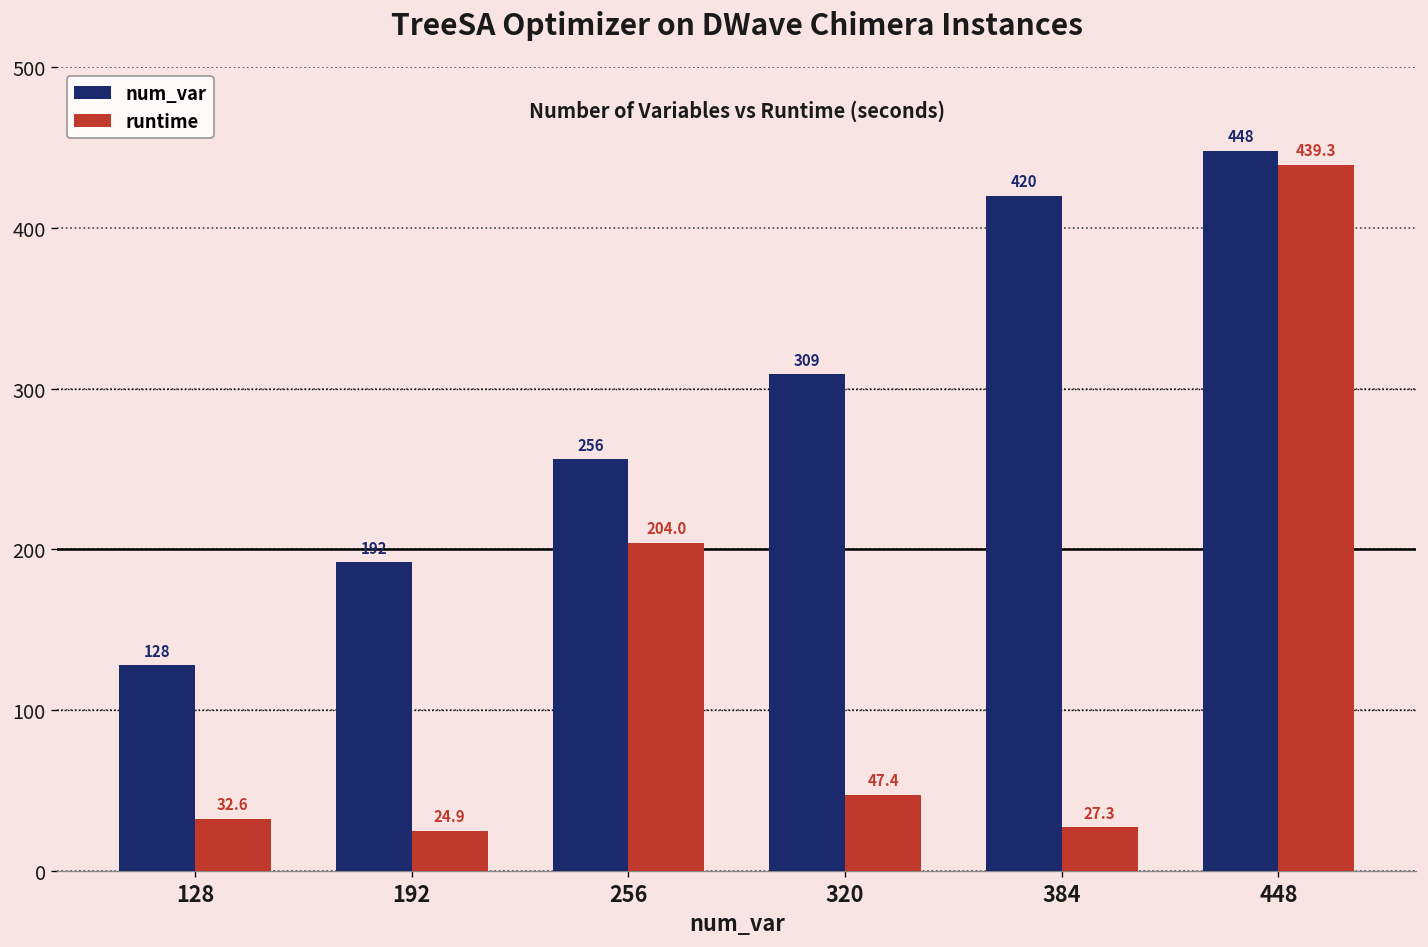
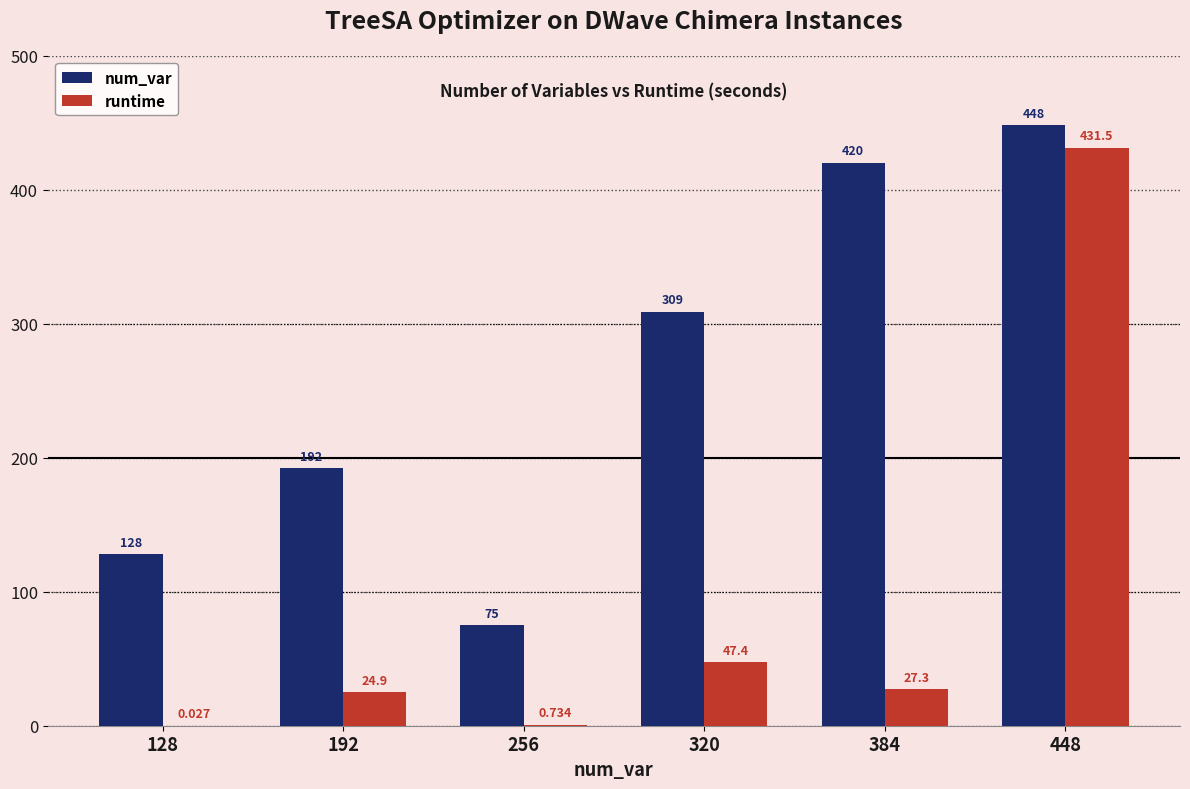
runtime, 128: 32.6 -> 0.027
num_var, 256: 256 -> 75
runtime, 256: 204.0 -> 0.734
runtime, 448: 439.3 -> 431.5
